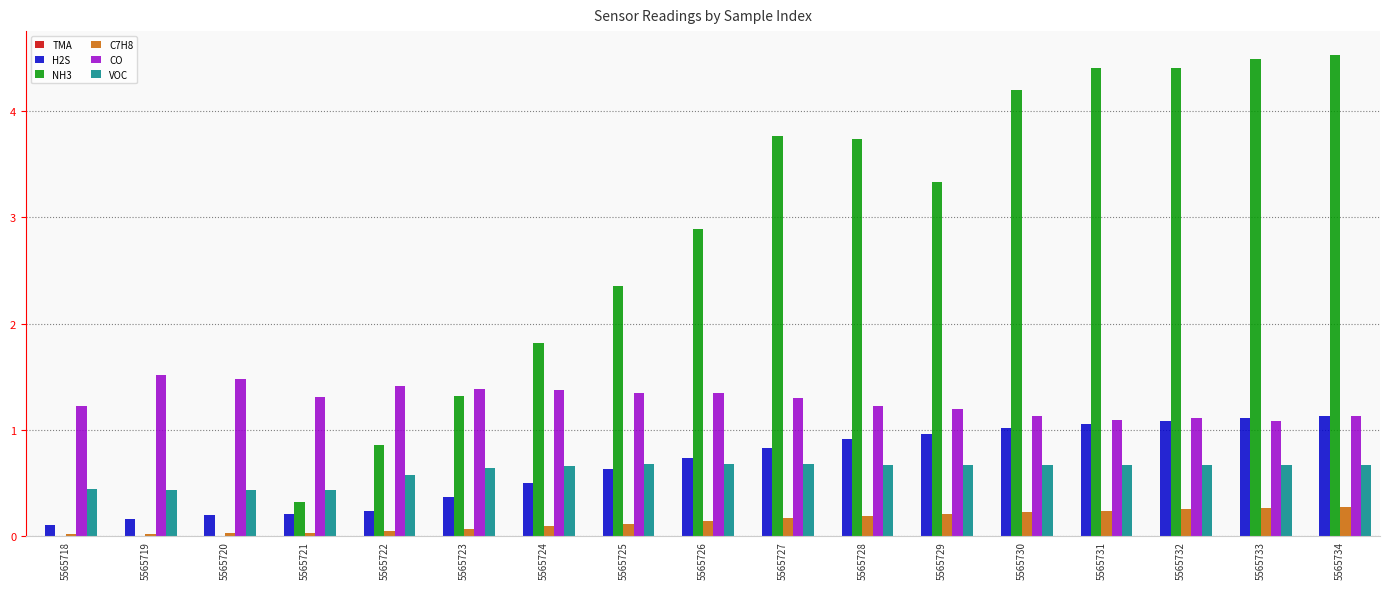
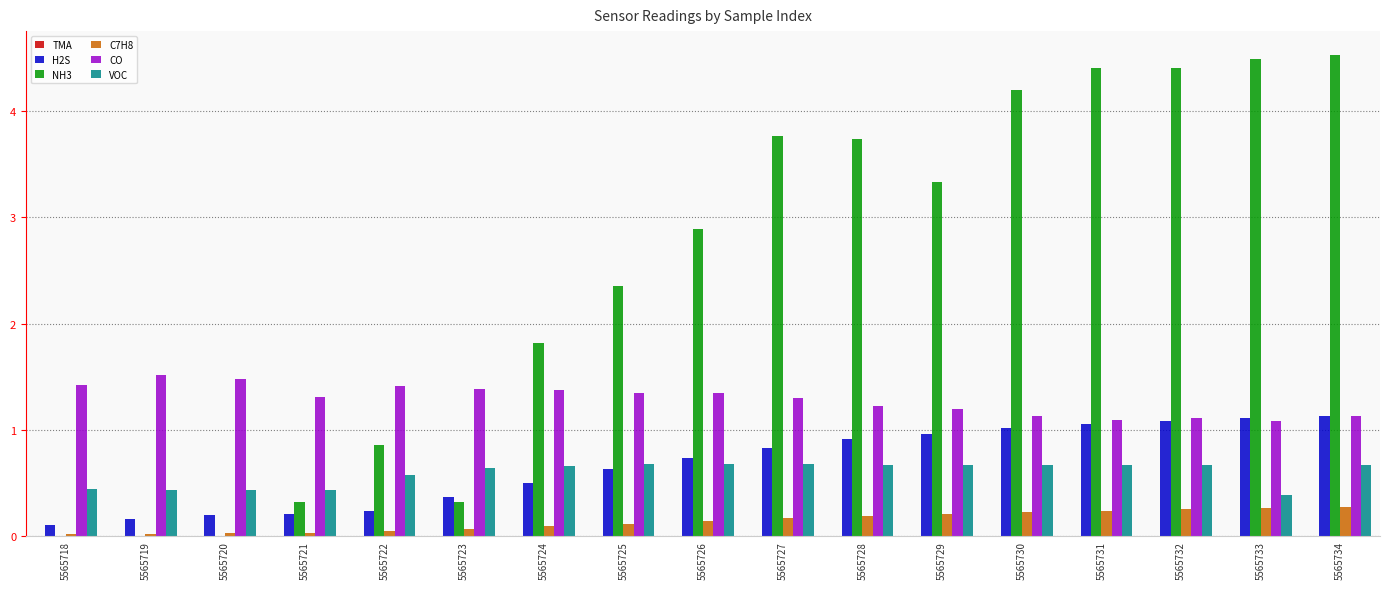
CO, 5565718: 1.23 -> 1.42
NH3, 5565723: 1.32 -> 0.32
VOC, 5565733: 0.67 -> 0.39
